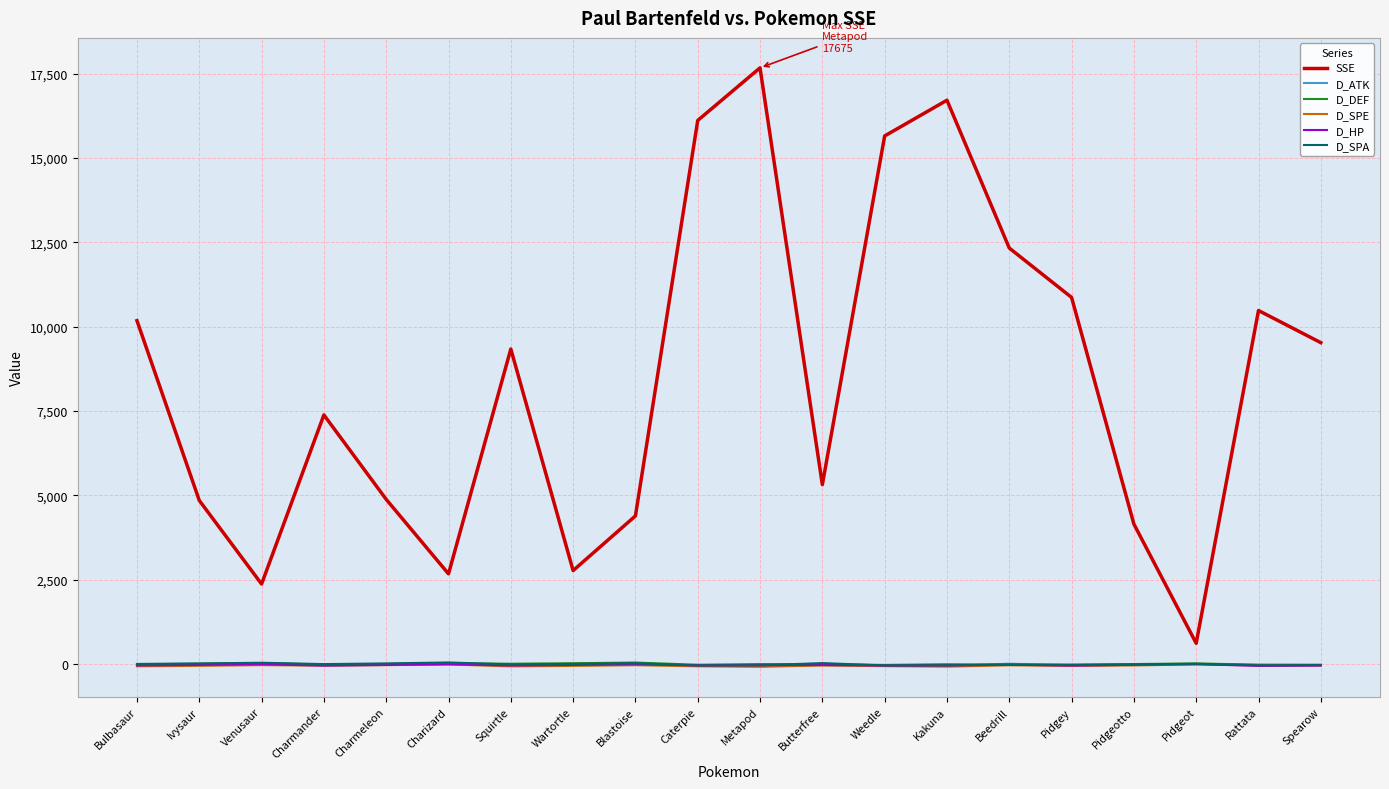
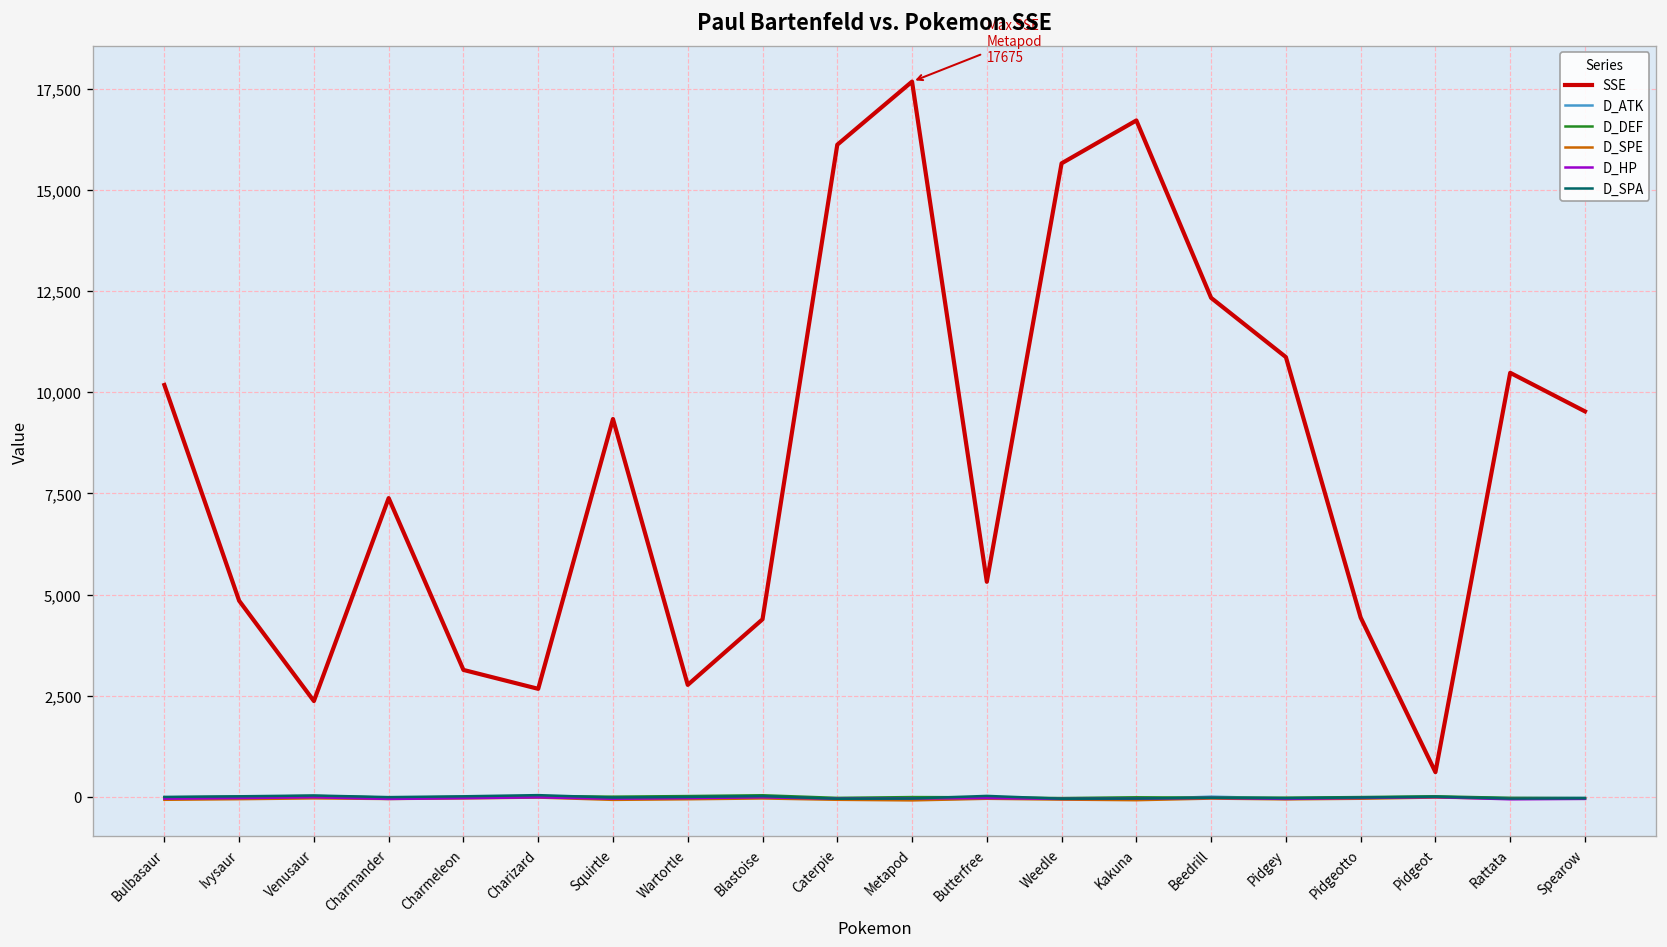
SSE, Charmeleon: 4,900 -> 3,100
SSE, Pidgeotto: 4,100 -> 4,400
